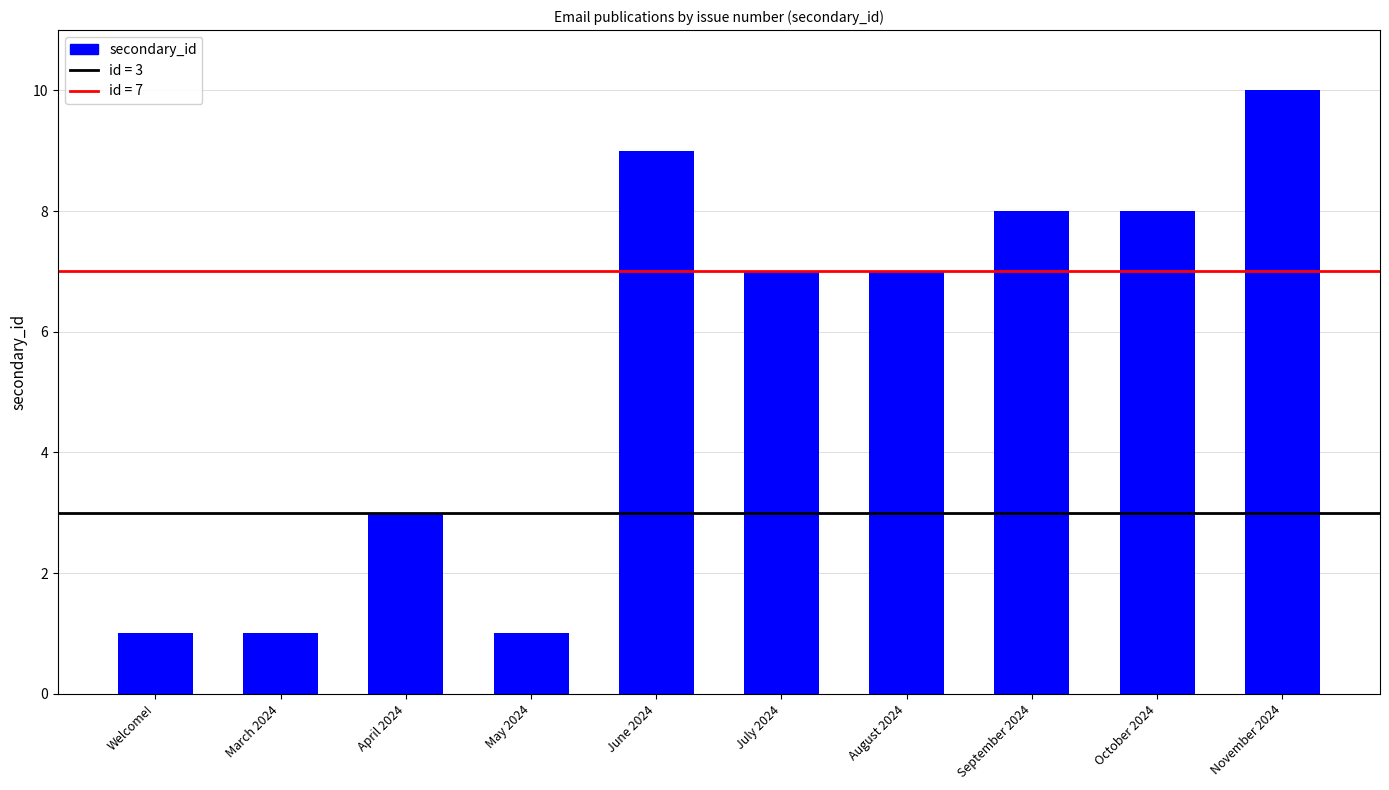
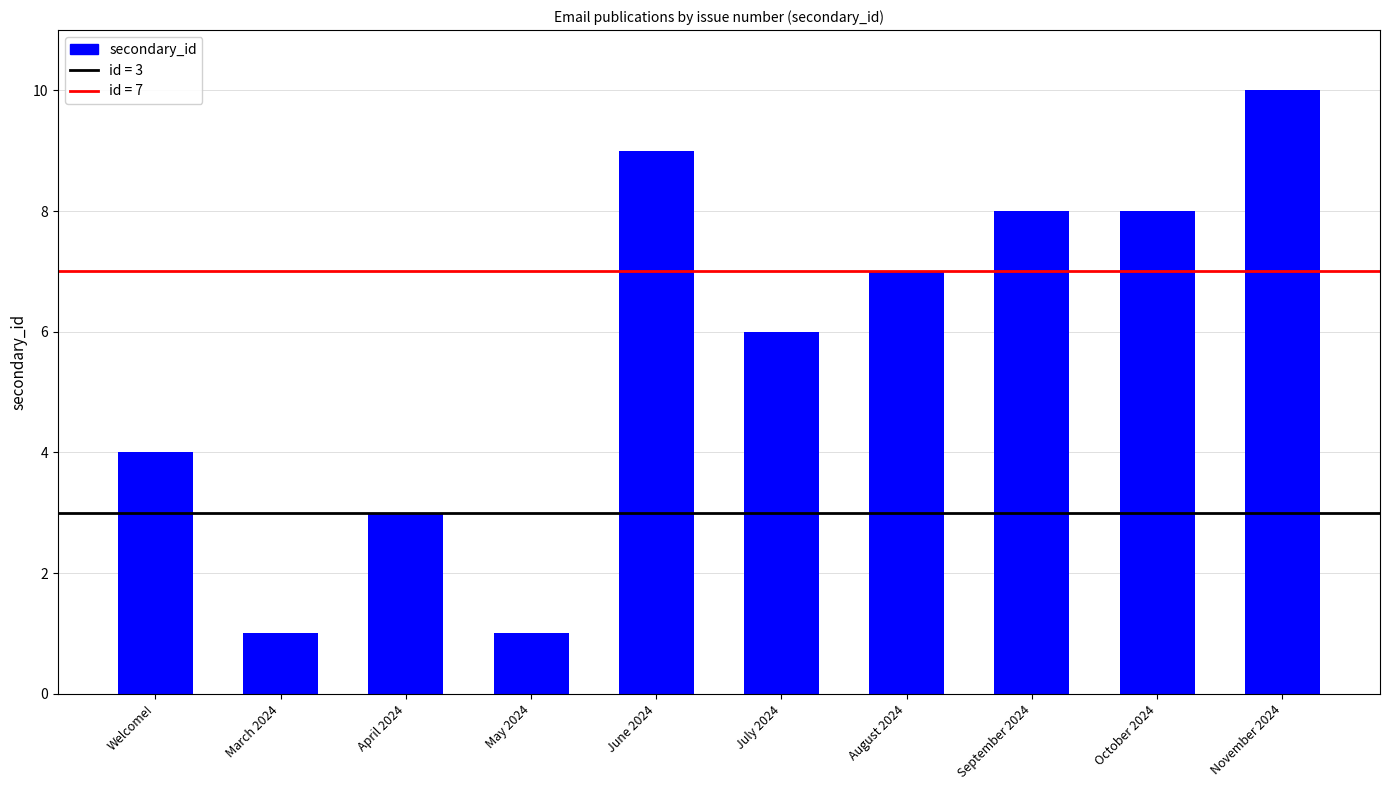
Welcome!: 1 -> 4
July 2024: 7 -> 6
